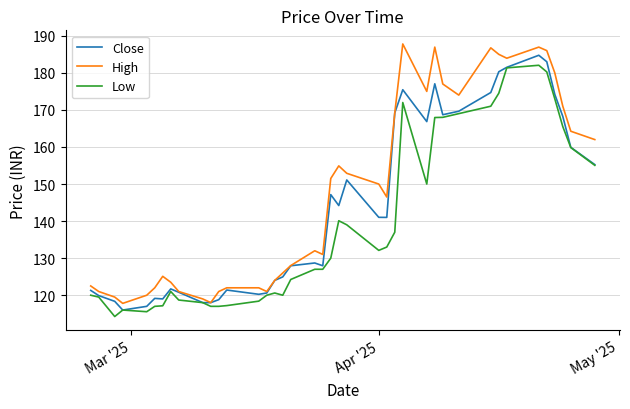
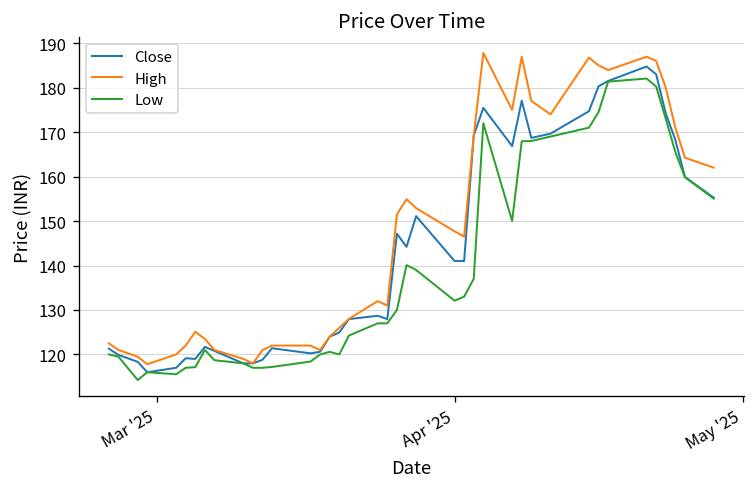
High, Apr '25: 150 -> 148
